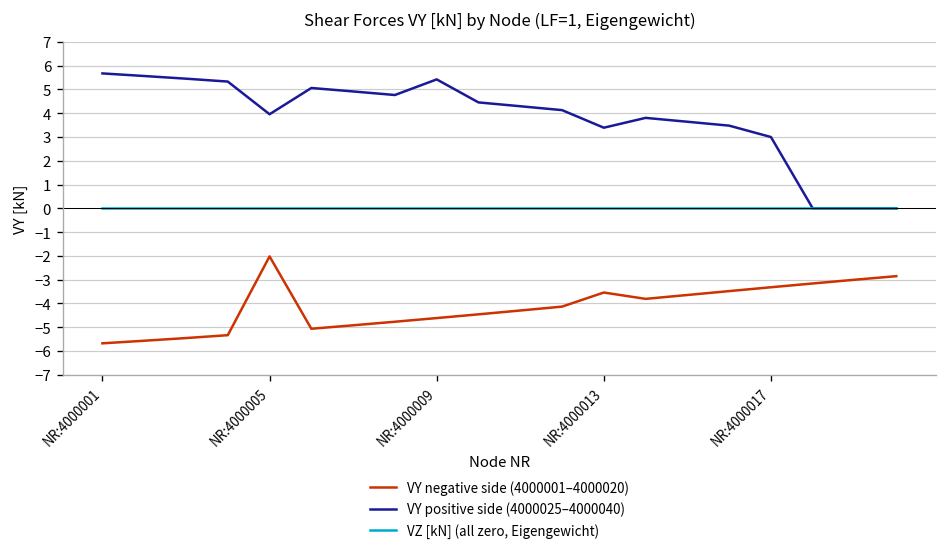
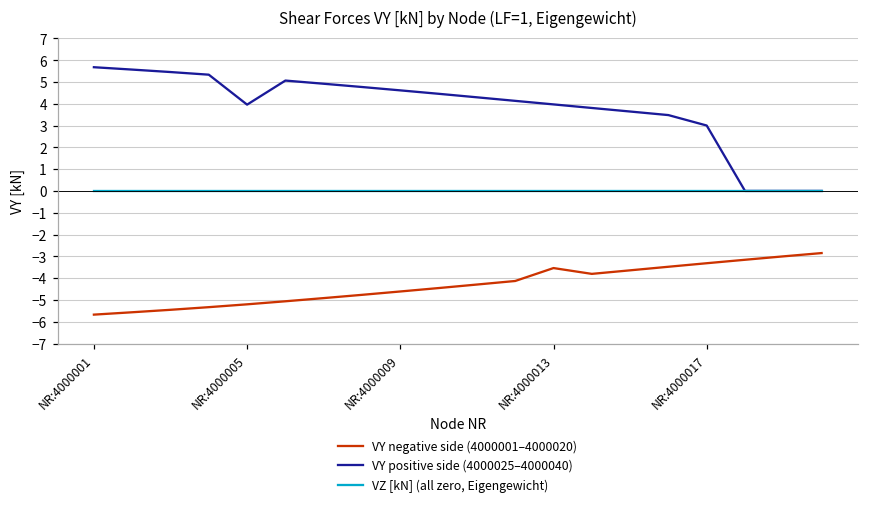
VY negative side (4000001–4000020), NR:4000005: -2.0 -> -5.2
VY positive side (4000025–4000040), NR:4000009: 5.4 -> 4.6
VY positive side (4000025–4000040), NR:4000013: 3.4 -> 4.0
